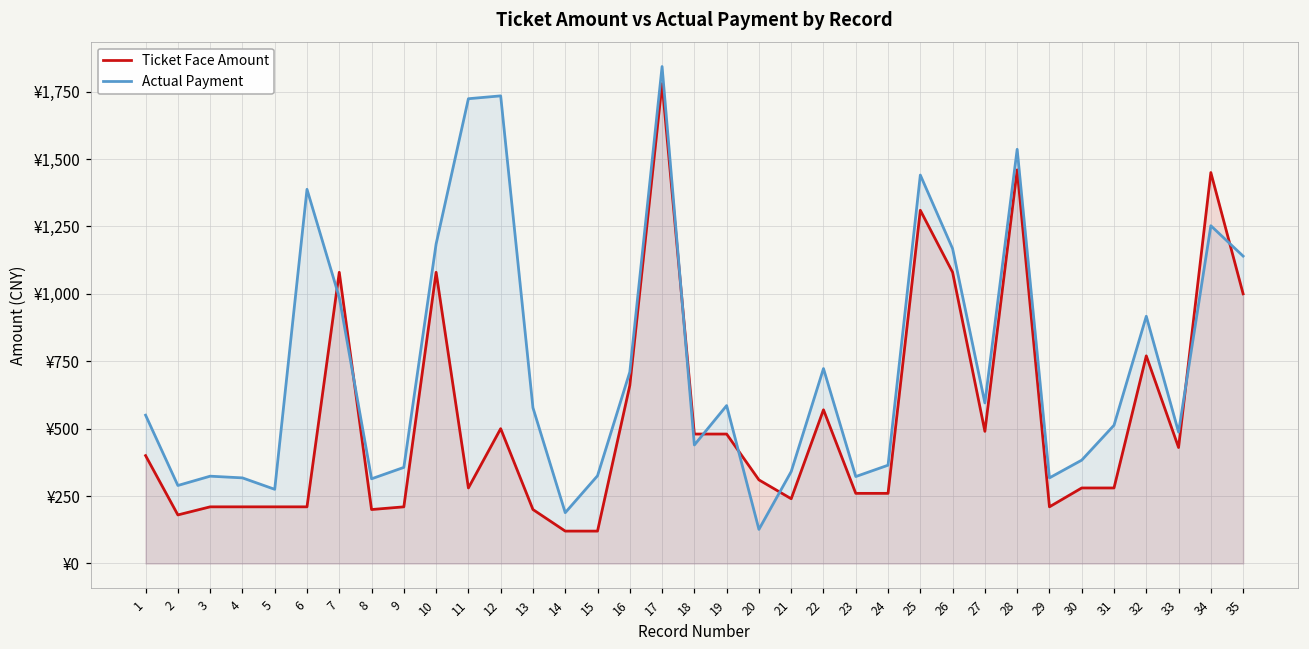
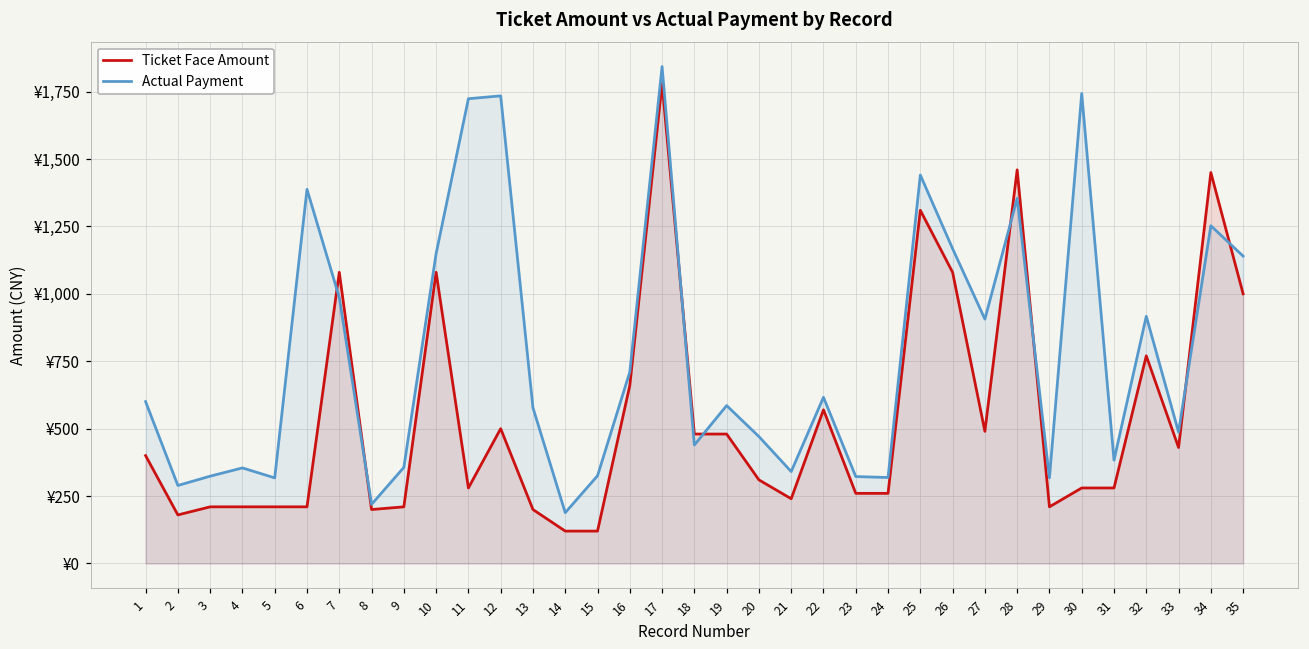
Actual Payment, 1: ¥550 -> ¥600
Actual Payment, 4: ¥320 -> ¥350
Actual Payment, 5: ¥280 -> ¥320
Actual Payment, 8: ¥310 -> ¥220
Actual Payment, 10: ¥1,190 -> ¥1,150
Actual Payment, 20: ¥130 -> ¥470
Actual Payment, 22: ¥720 -> ¥620
Actual Payment, 24: ¥360 -> ¥320
Actual Payment, 27: ¥600 -> ¥910
Actual Payment, 28: ¥1,540 -> ¥1,350
Actual Payment, 30: ¥380 -> ¥1,740
Actual Payment, 31: ¥510 -> ¥380
